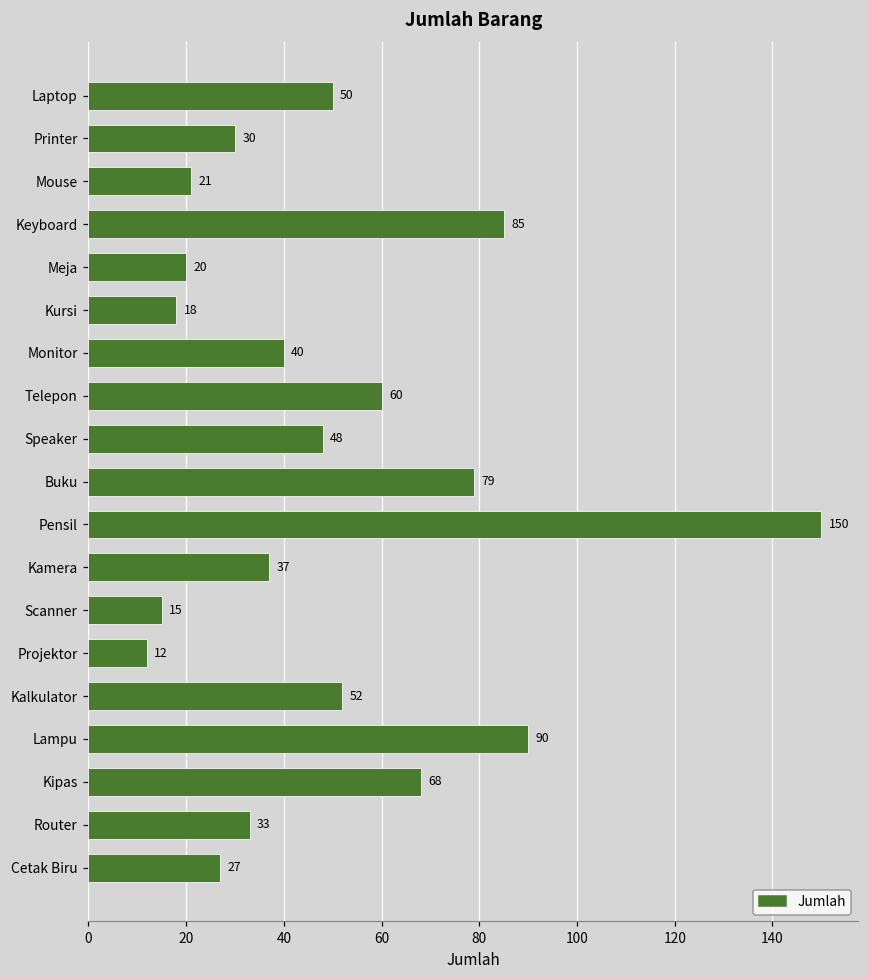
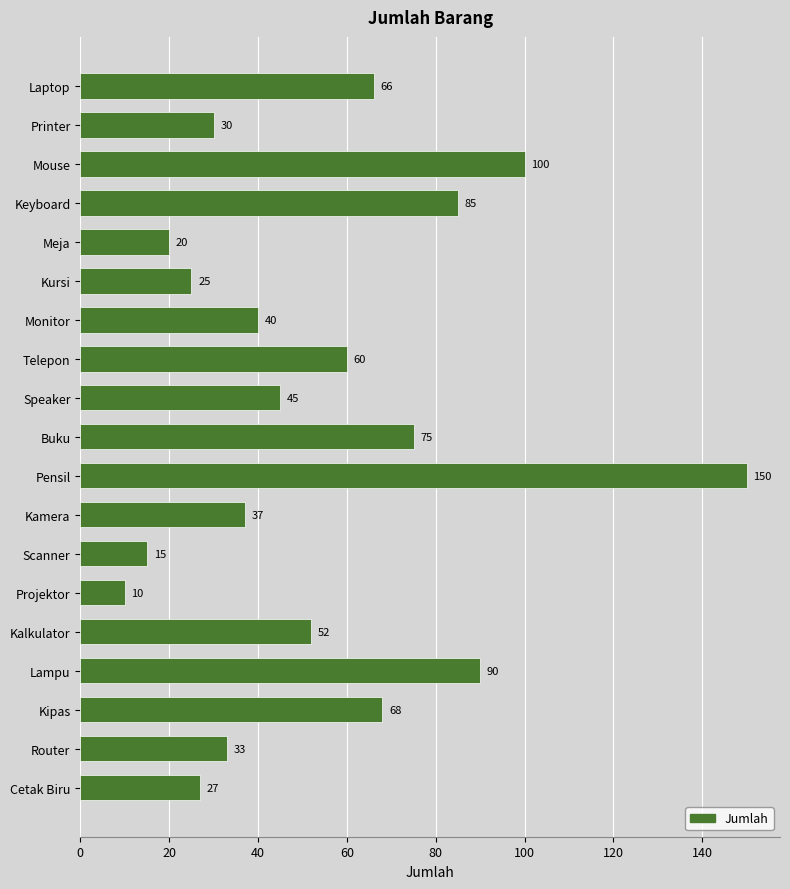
Laptop: 50 -> 66
Mouse: 21 -> 100
Kursi: 18 -> 25
Speaker: 48 -> 45
Buku: 79 -> 75
Projektor: 12 -> 10
